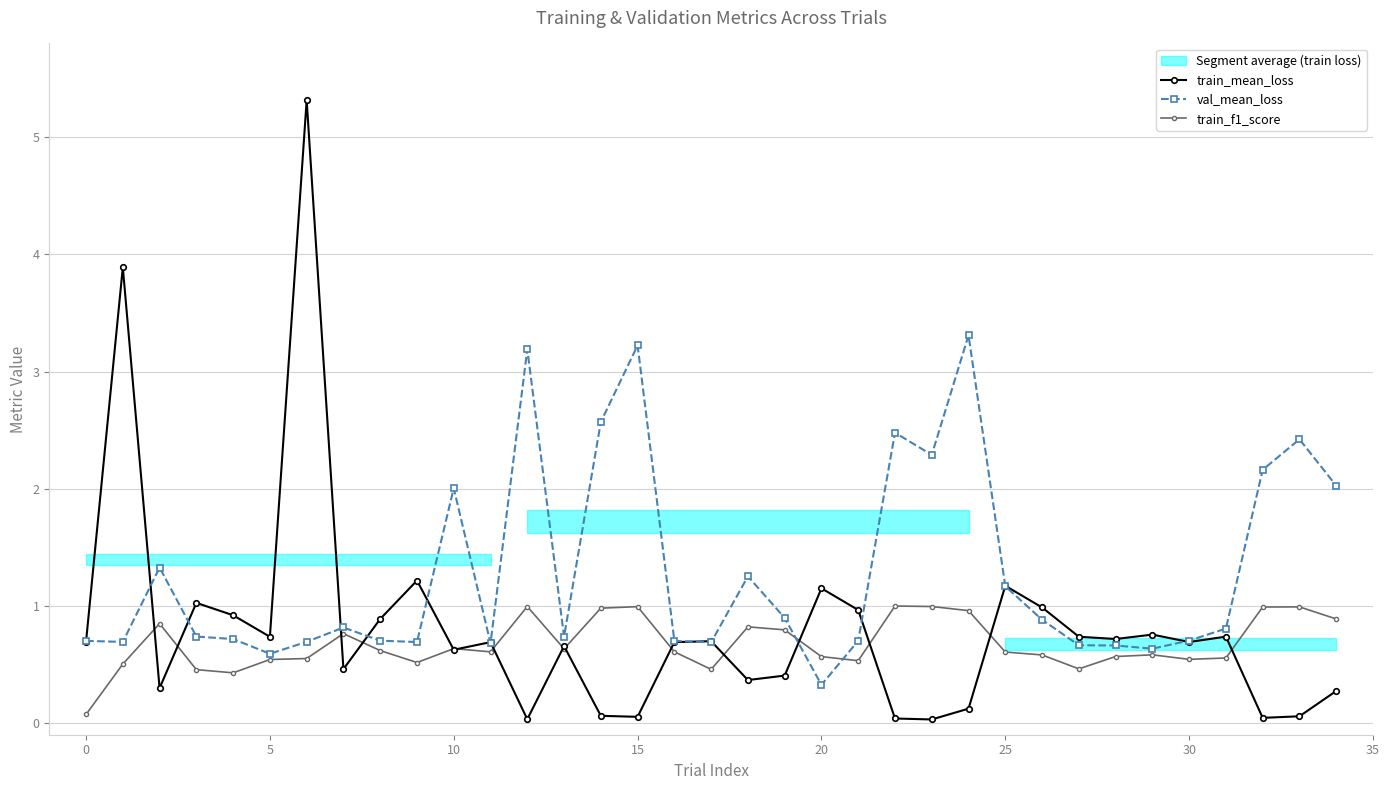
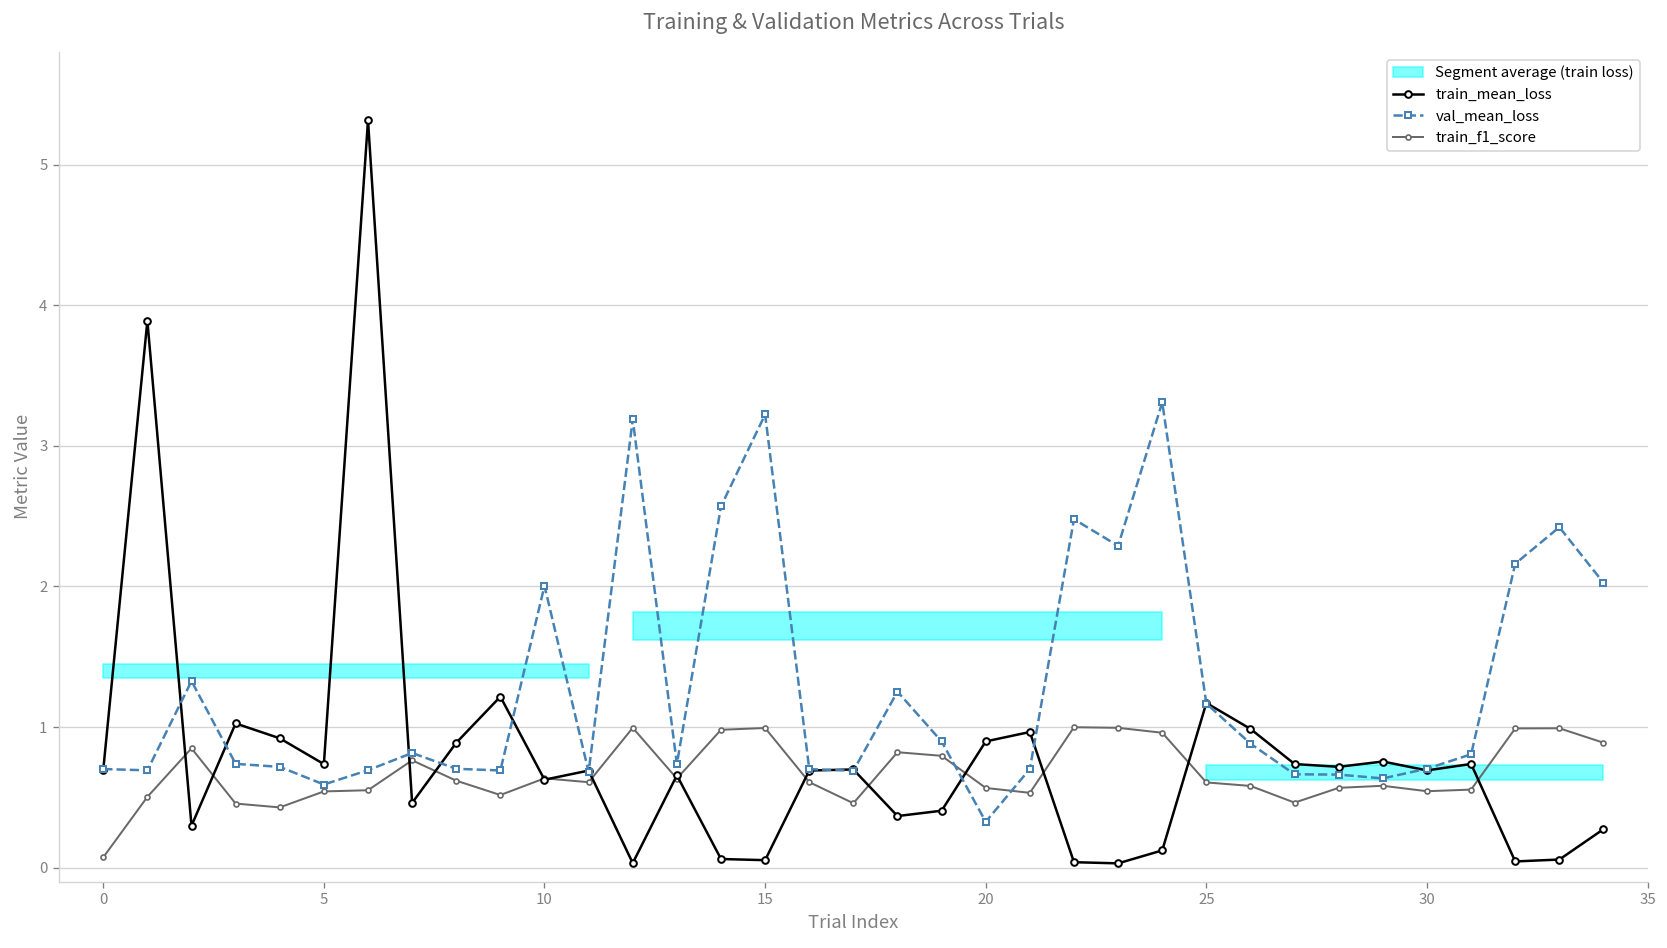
train_mean_loss, 20: 1.15 -> 0.90
